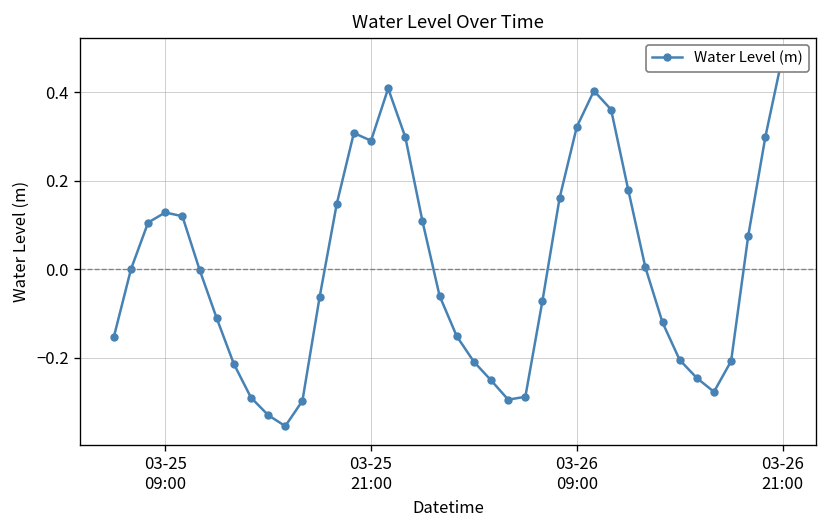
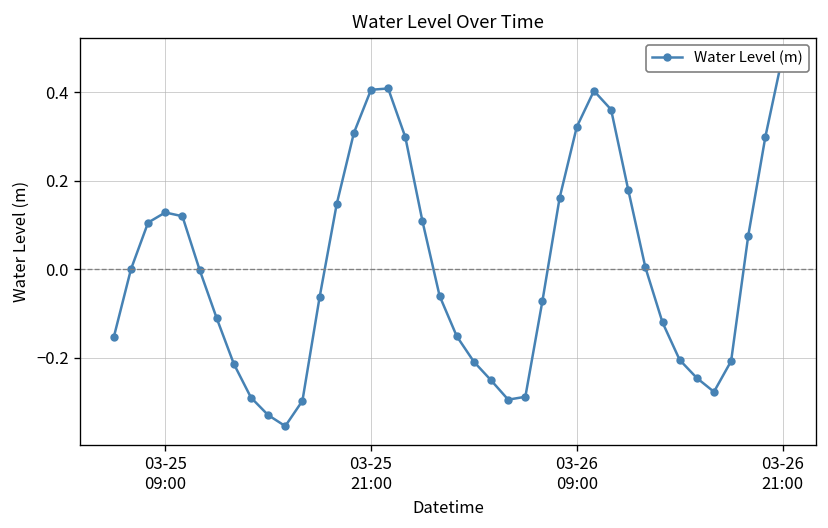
03-25 21:00: 0.29 -> 0.41
